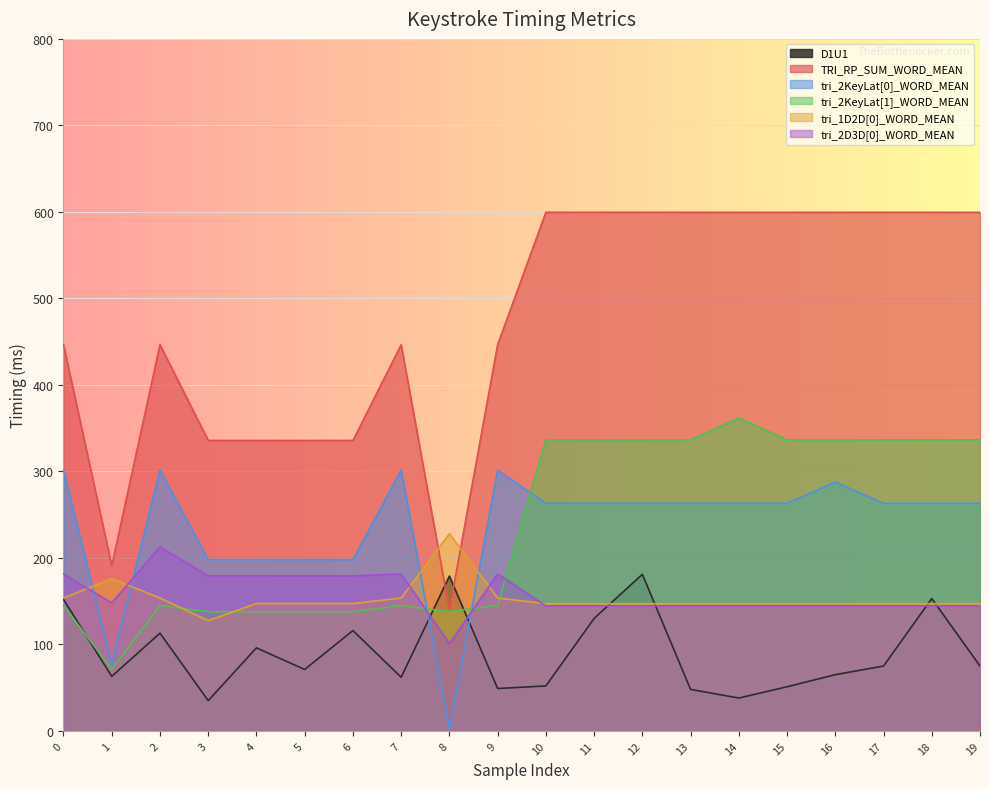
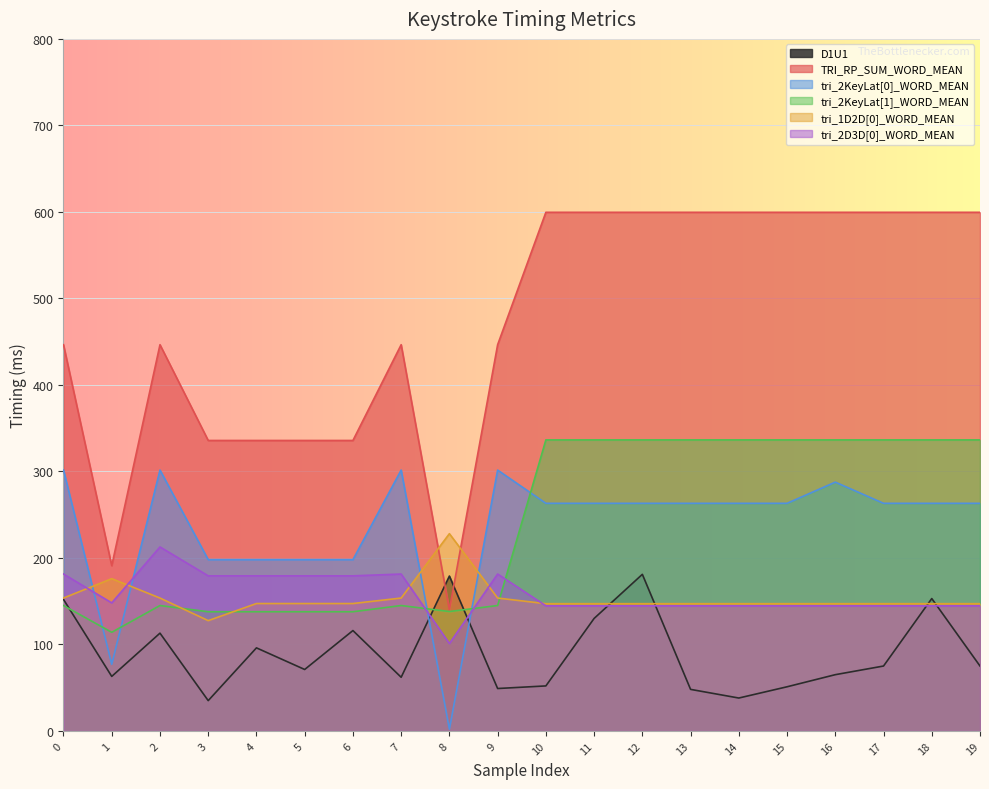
tri_2KeyLat[1]_WORD_MEAN, 1: 70 -> 110
tri_2KeyLat[1]_WORD_MEAN, 14: 360 -> 340
